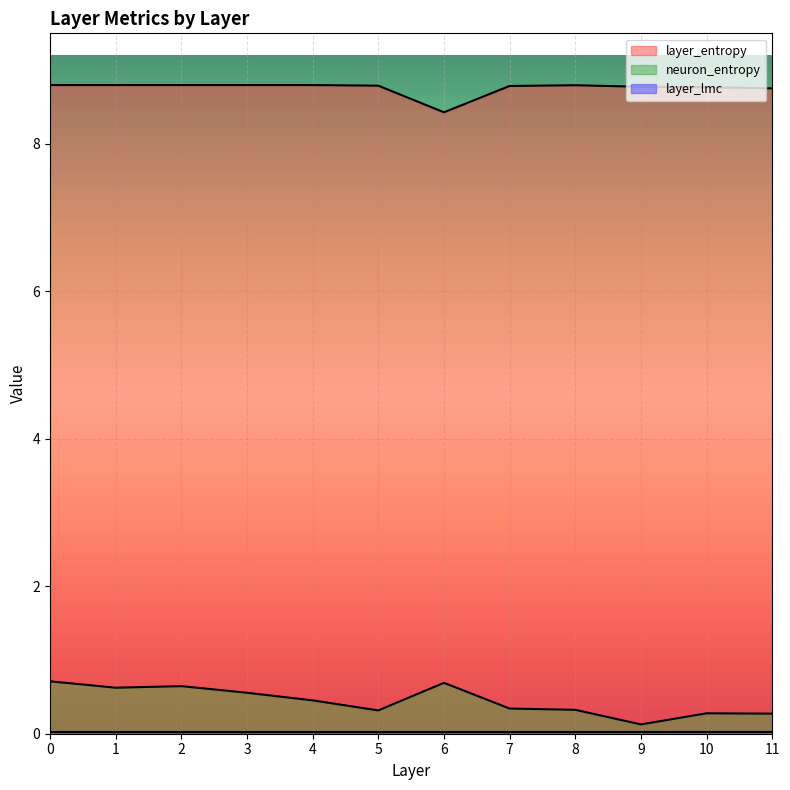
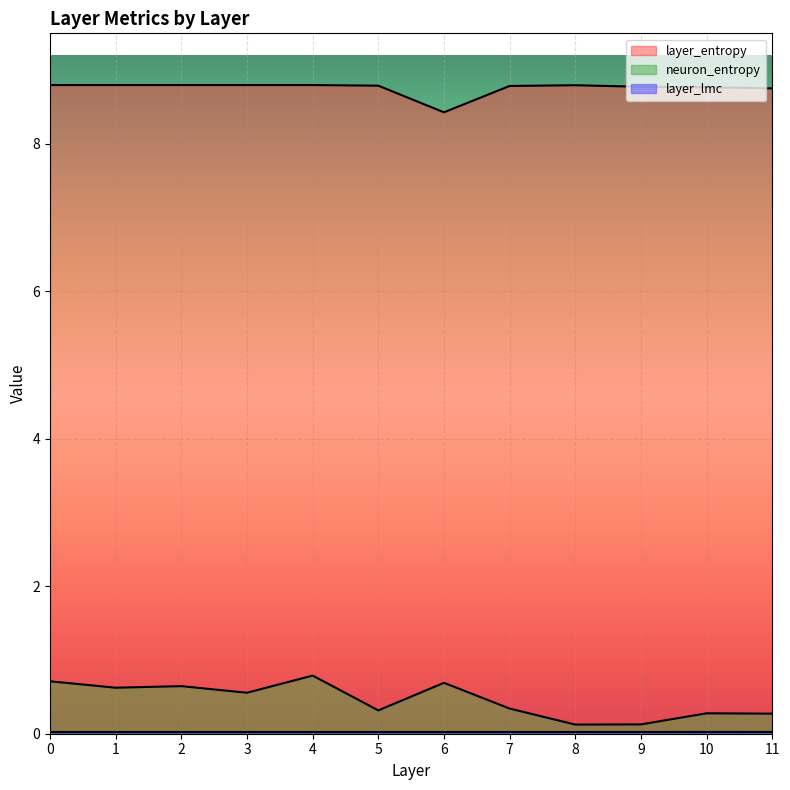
neuron_entropy, 4: 0.5 -> 0.8
neuron_entropy, 8: 0.3 -> 0.1
